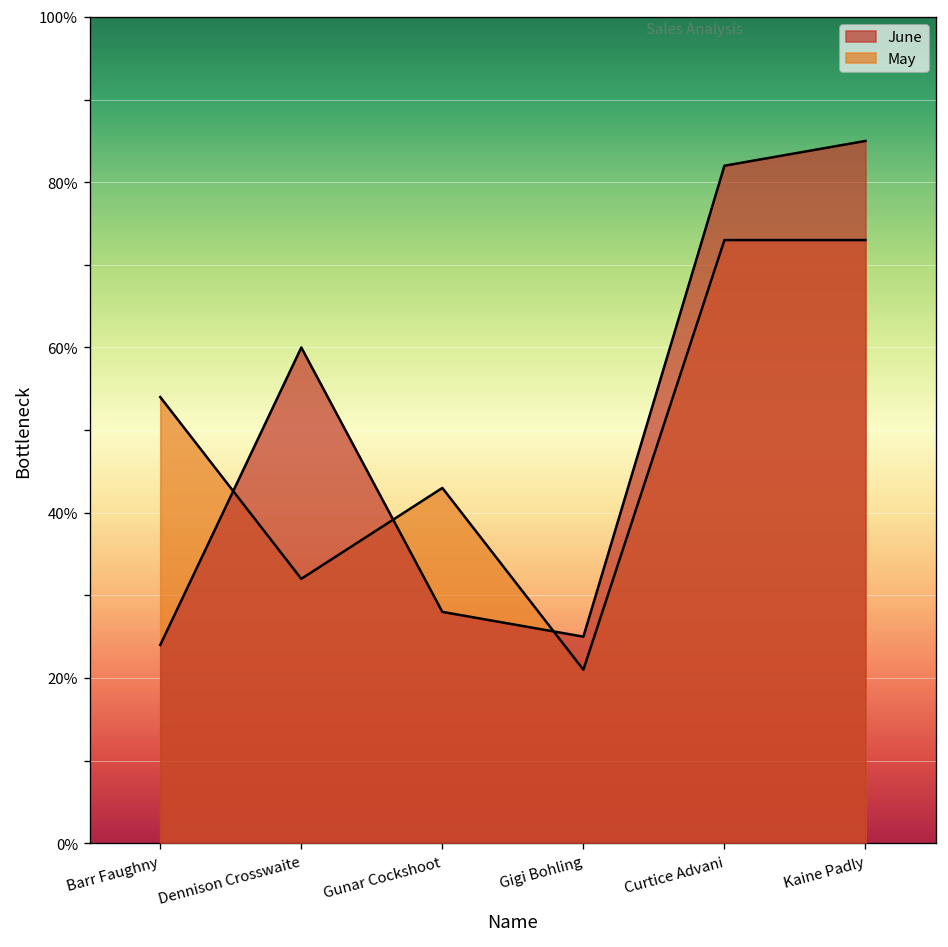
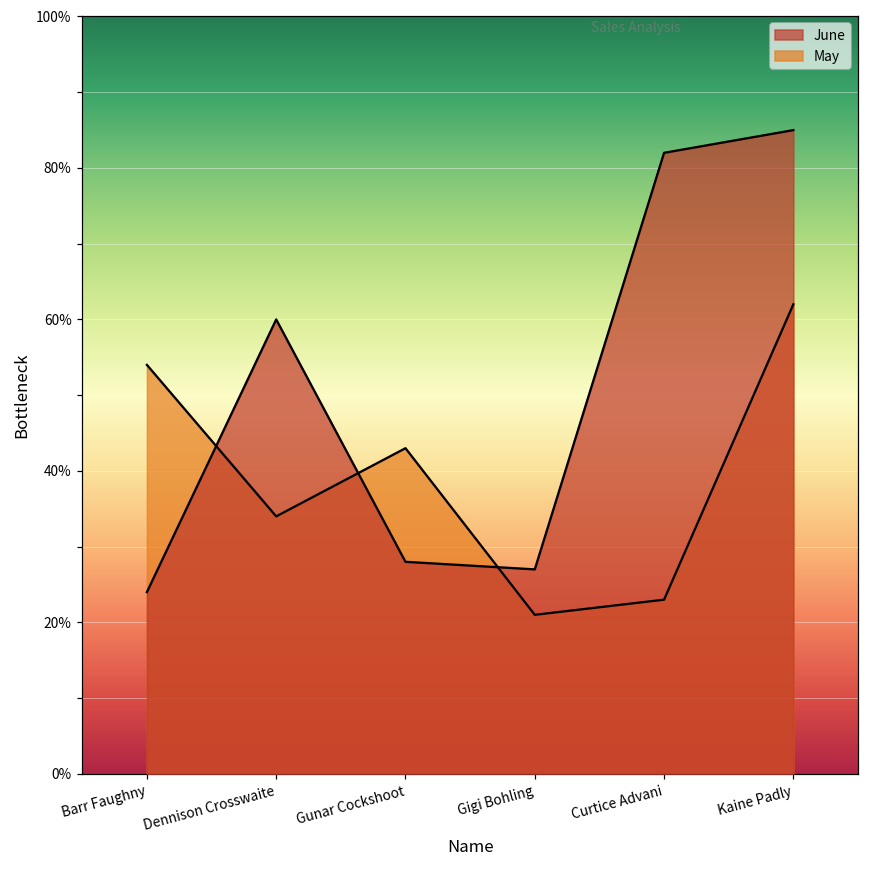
May, Dennison Crosswaite: 32% -> 34%
June, Gigi Bohling: 25% -> 27%
May, Curtice Advani: 73% -> 23%
May, Kaine Padly: 73% -> 62%
